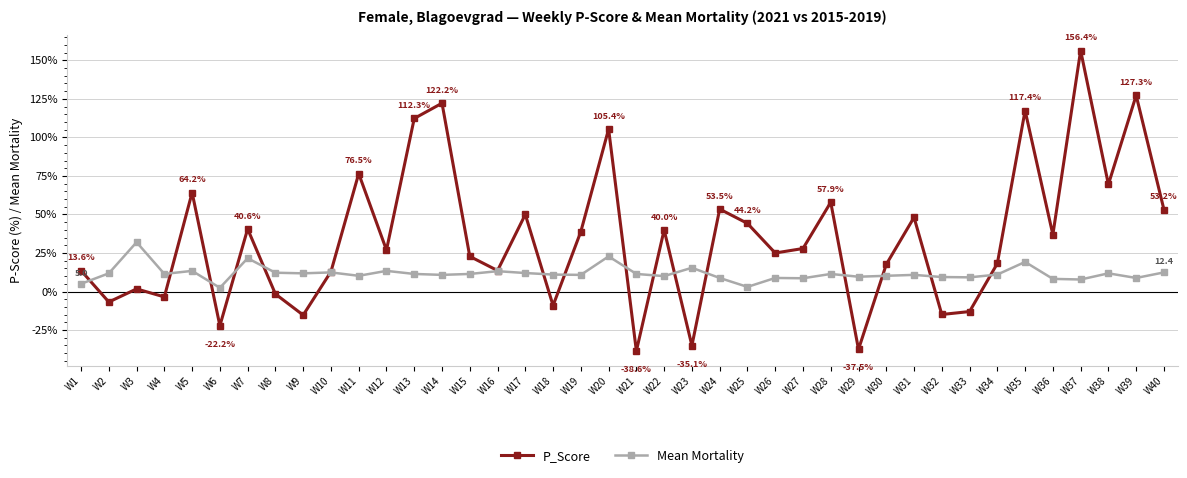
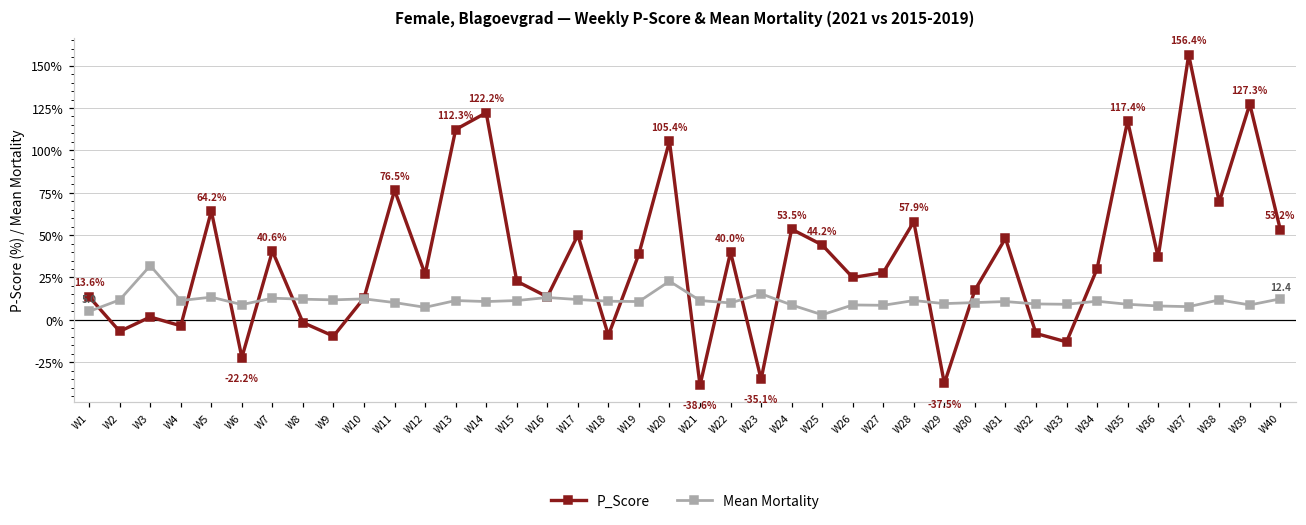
Mean Mortality, W6: 2% -> 9%
Mean Mortality, W7: 22% -> 13%
P_Score, W9: -15% -> -10%
Mean Mortality, W12: 13% -> 7%
P_Score, W32: -15% -> -8%
P_Score, W34: 18% -> 30%
Mean Mortality, W35: 19% -> 9%
